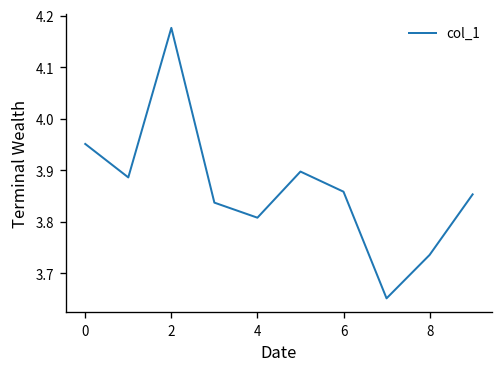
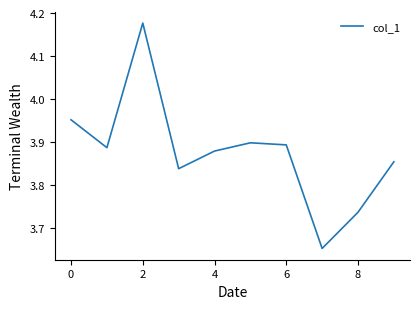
4: 3.81 -> 3.88
6: 3.86 -> 3.89
